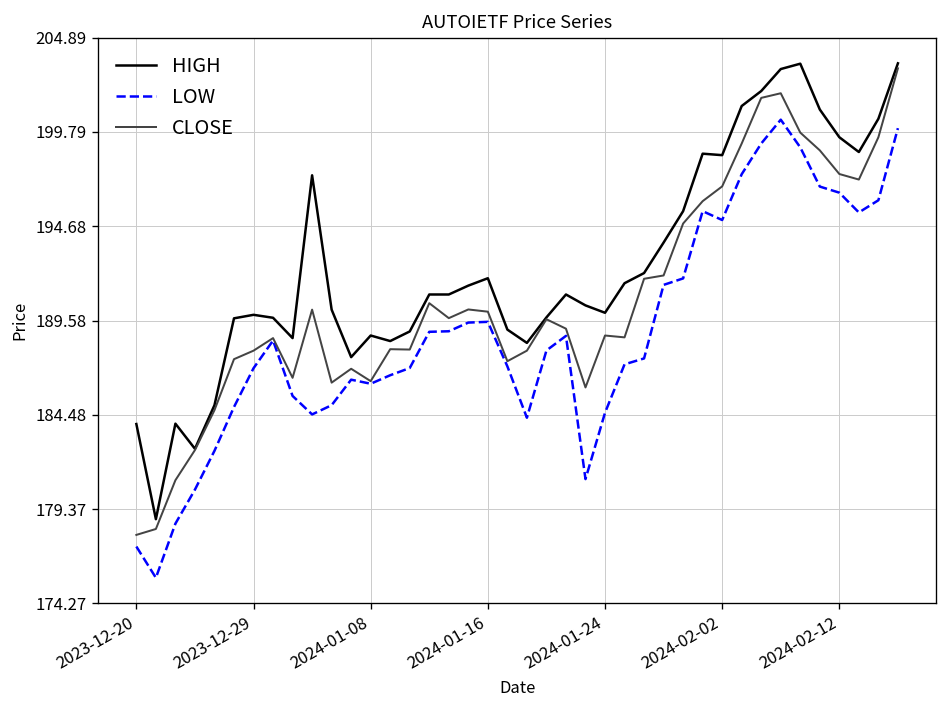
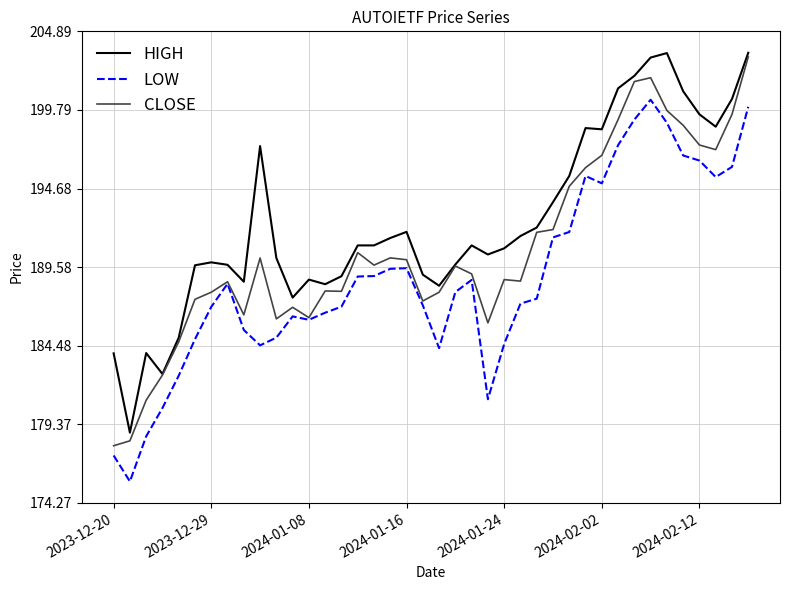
HIGH, 2024-01-24: 190.0 -> 190.8
